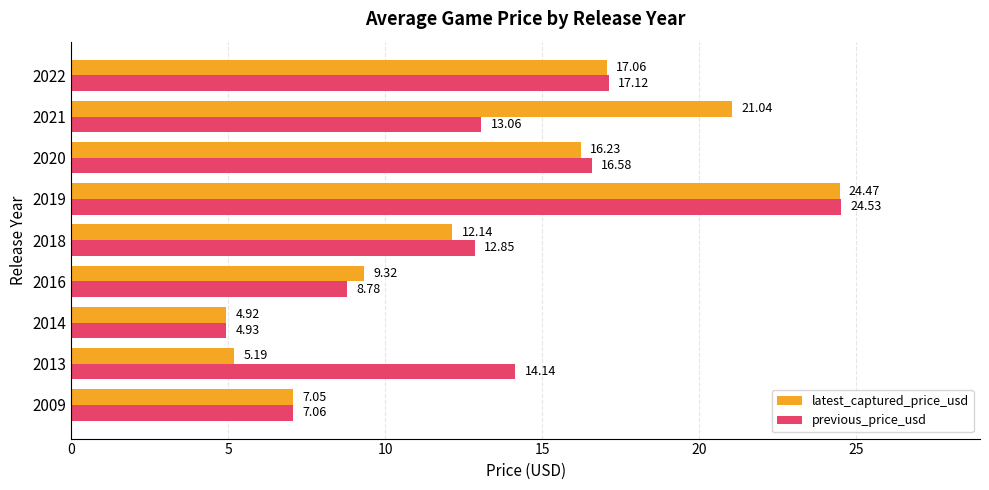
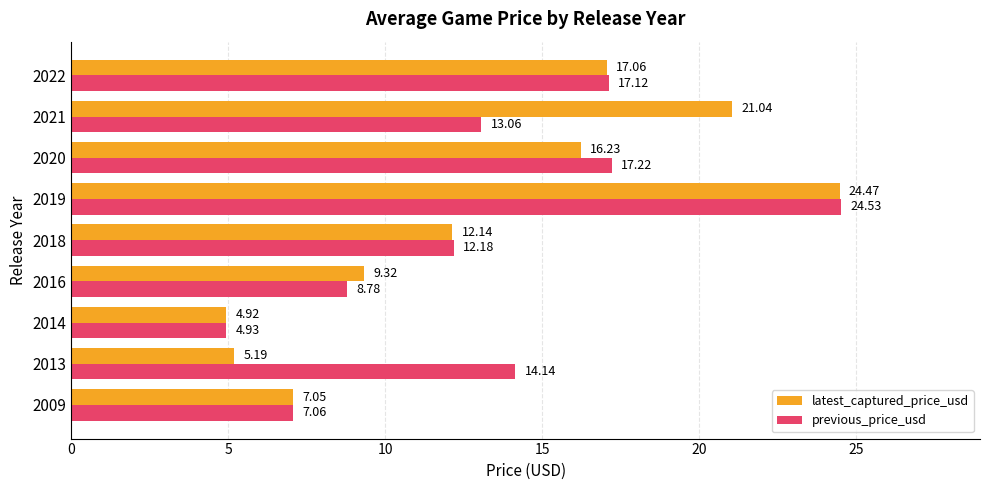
previous_price_usd, 2020: 16.58 -> 17.22
previous_price_usd, 2018: 12.85 -> 12.18
